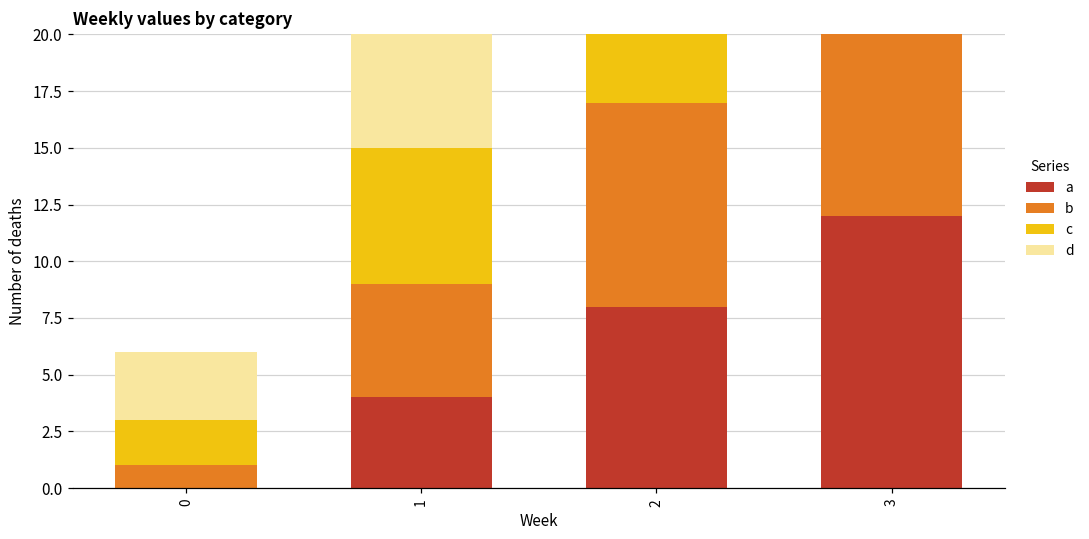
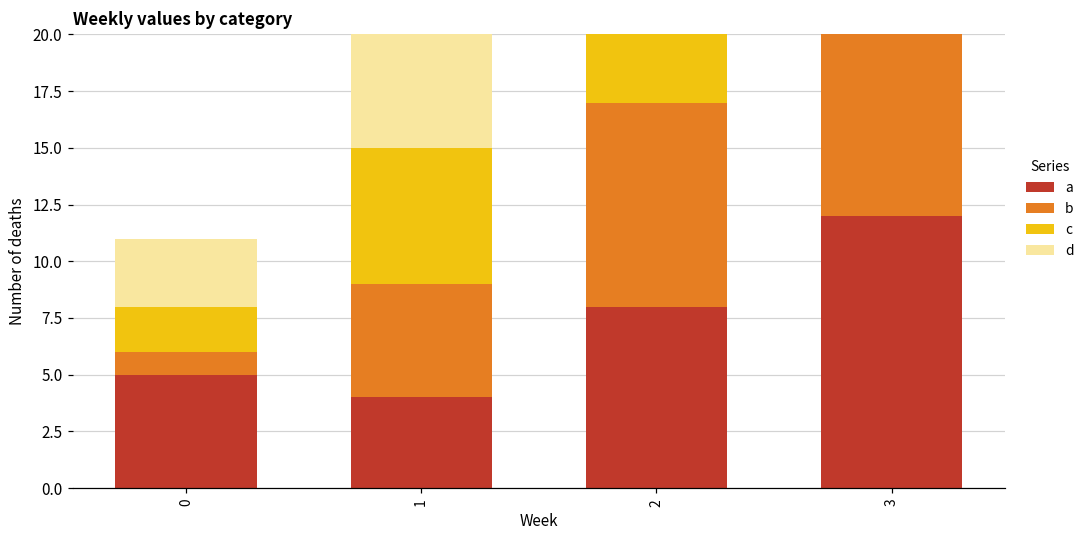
a, 0: 0 -> 5
